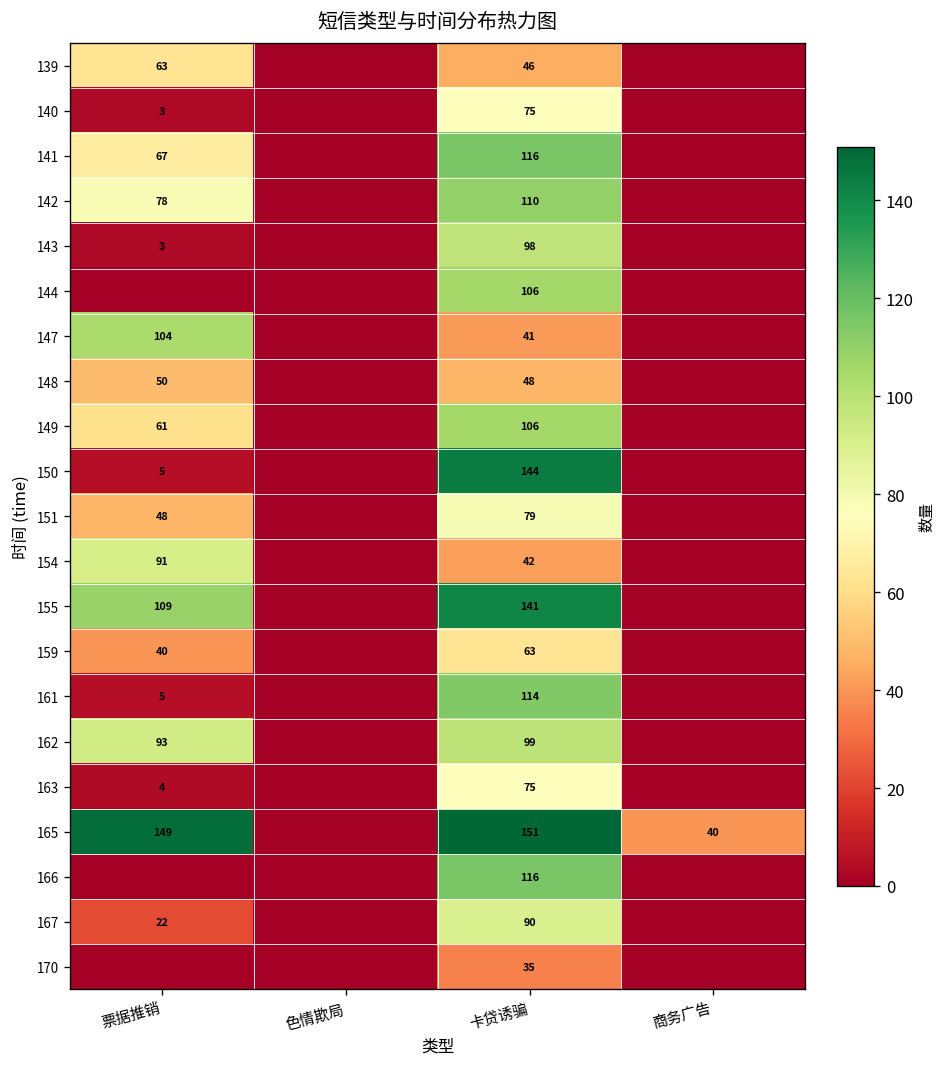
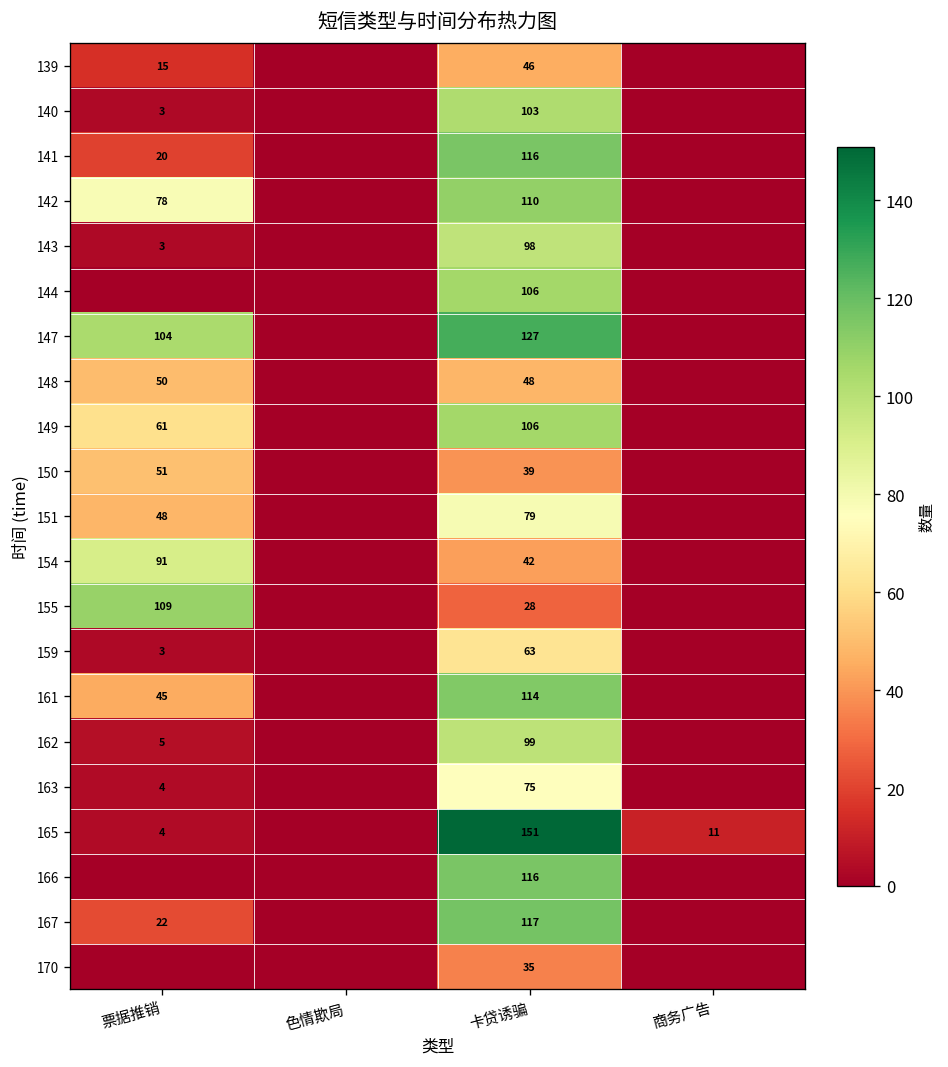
139, 票据推销: 63 -> 15
140, 卡贷诱骗: 75 -> 103
141, 票据推销: 67 -> 20
147, 卡贷诱骗: 41 -> 127
150, 票据推销: 5 -> 51
150, 卡贷诱骗: 144 -> 39
155, 卡贷诱骗: 141 -> 28
159, 票据推销: 40 -> 3
161, 票据推销: 5 -> 45
162, 票据推销: 93 -> 5
165, 票据推销: 149 -> 4
165, 商务广告: 40 -> 11
167, 卡贷诱骗: 90 -> 117
